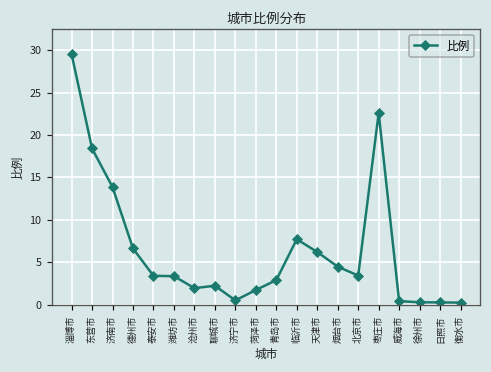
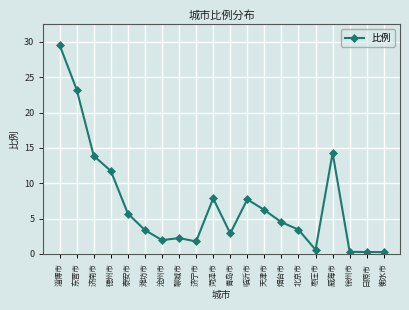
东营市: 18 -> 23
德州市: 7 -> 12
泰安市: 3 -> 6
济宁市: 1 -> 2
菏泽市: 2 -> 8
枣庄市: 23 -> 1
威海市: 0 -> 14
